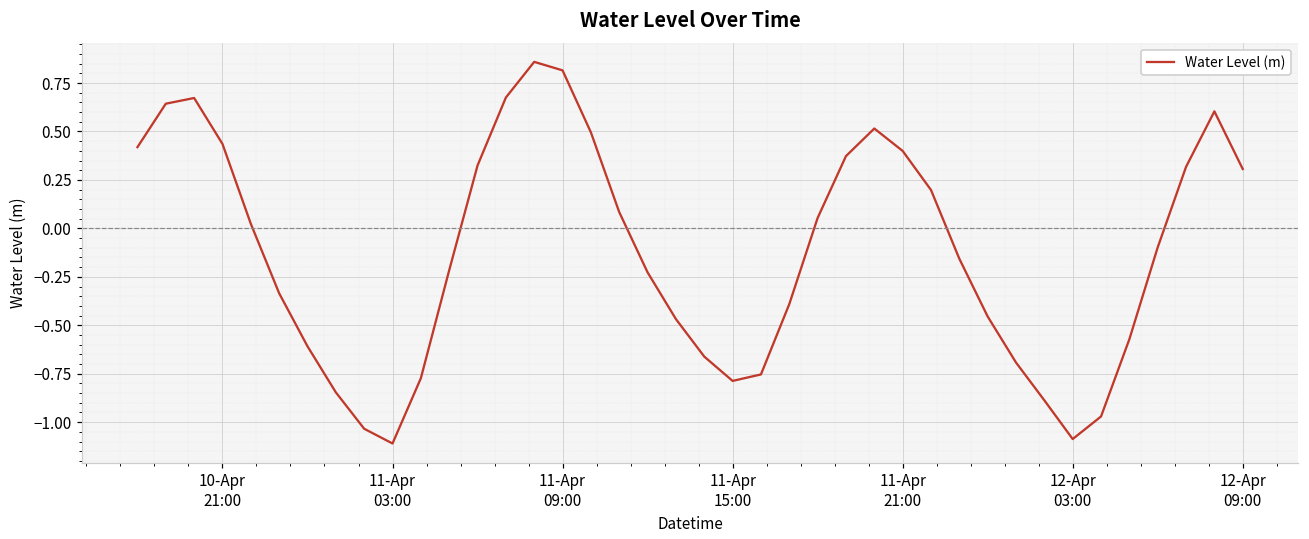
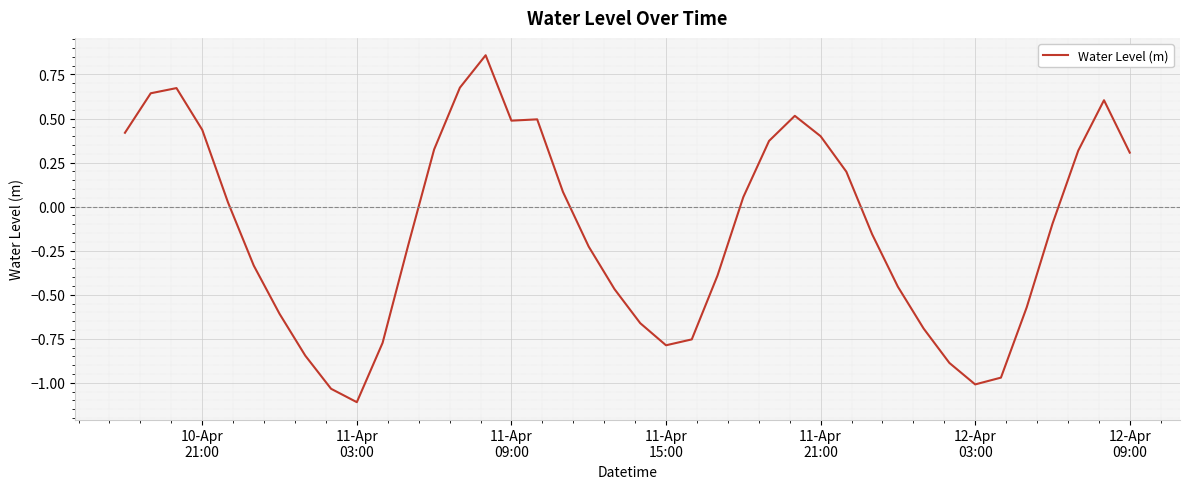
11-Apr 09:00: 0.82 -> 0.49
12-Apr 03:00: -1.09 -> -1.01
